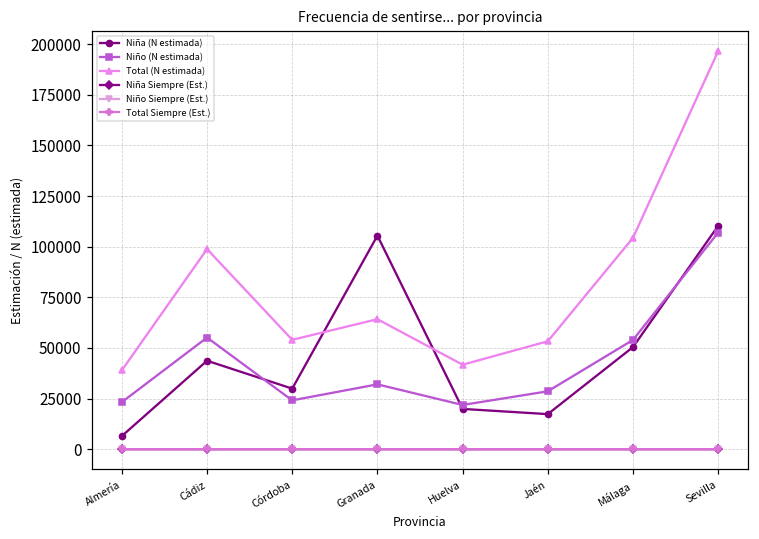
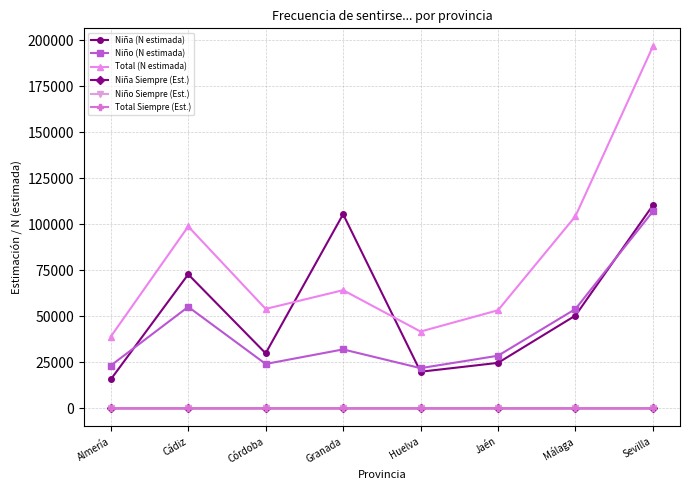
Niña (N estimada), Almería: 6000 -> 16000
Niña (N estimada), Cádiz: 44000 -> 73000
Niña (N estimada), Jaén: 17000 -> 25000
